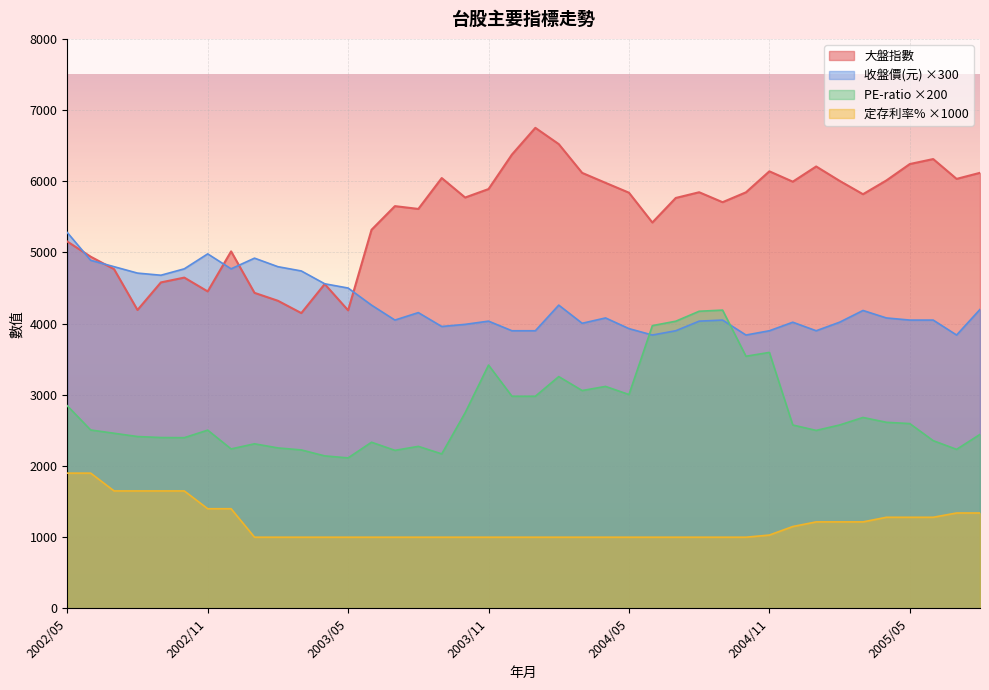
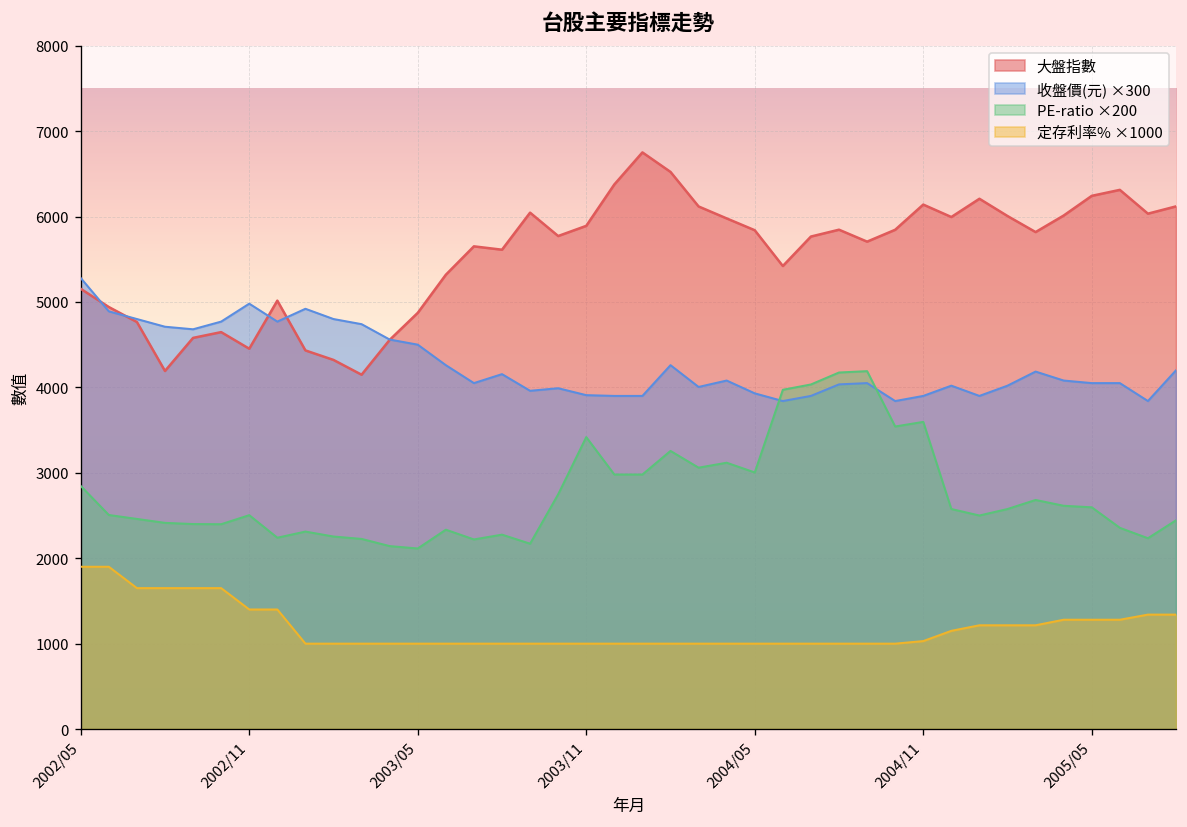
大盤指數, 2003/05: 4200 -> 4900
收盤價(元) ×300, 2003/11: 4000 -> 3900
